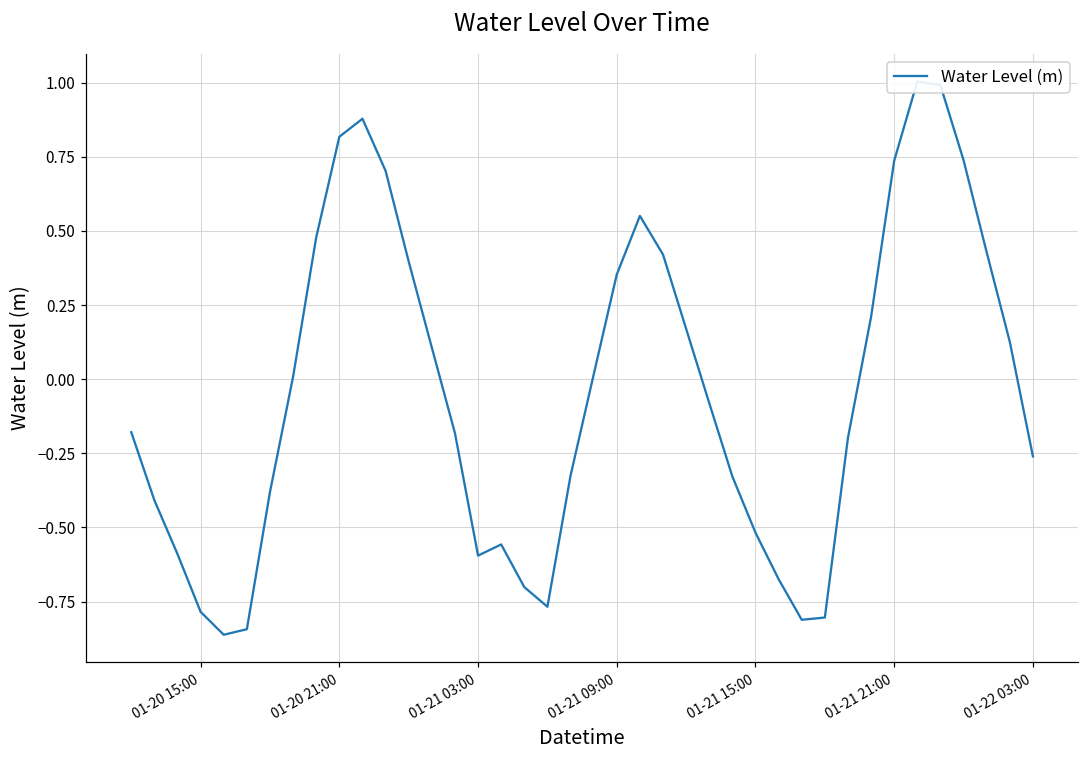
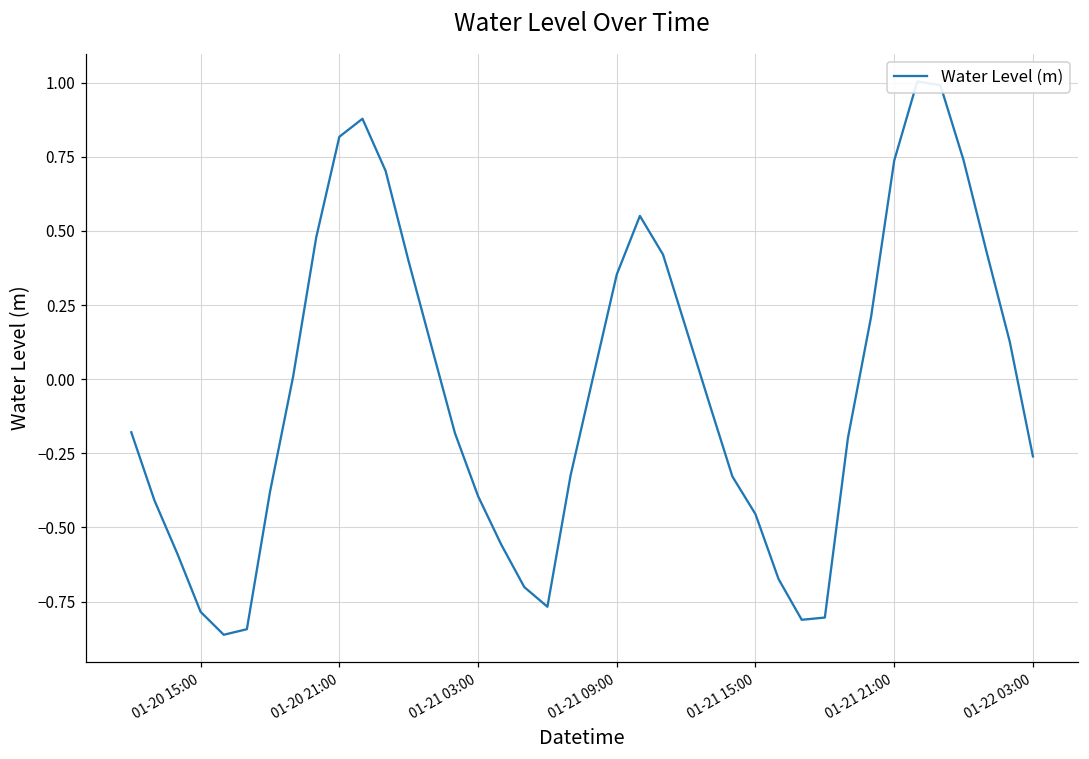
01-21 03:00: -0.59 -> -0.39
01-21 15:00: -0.52 -> -0.46
